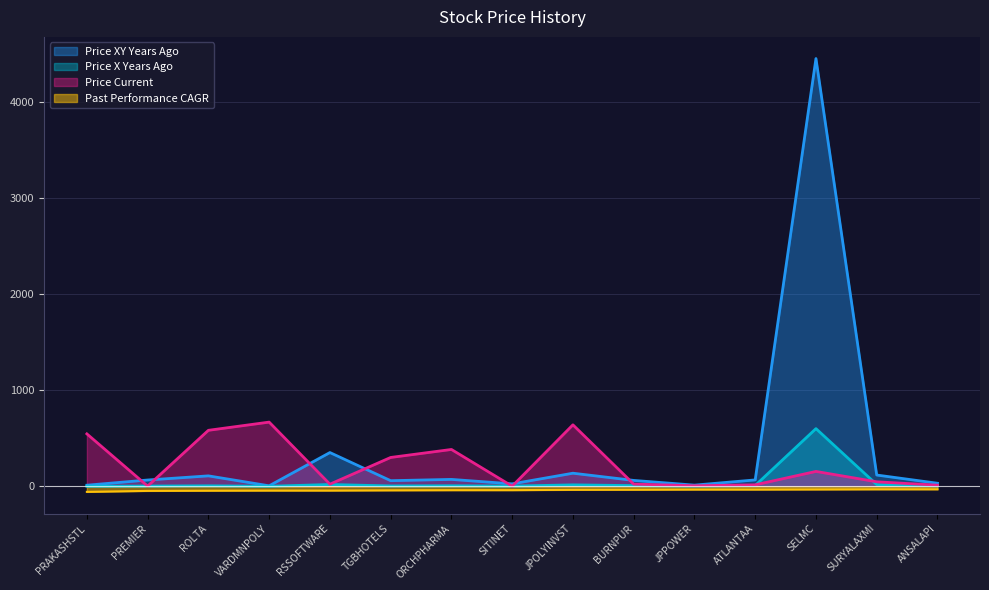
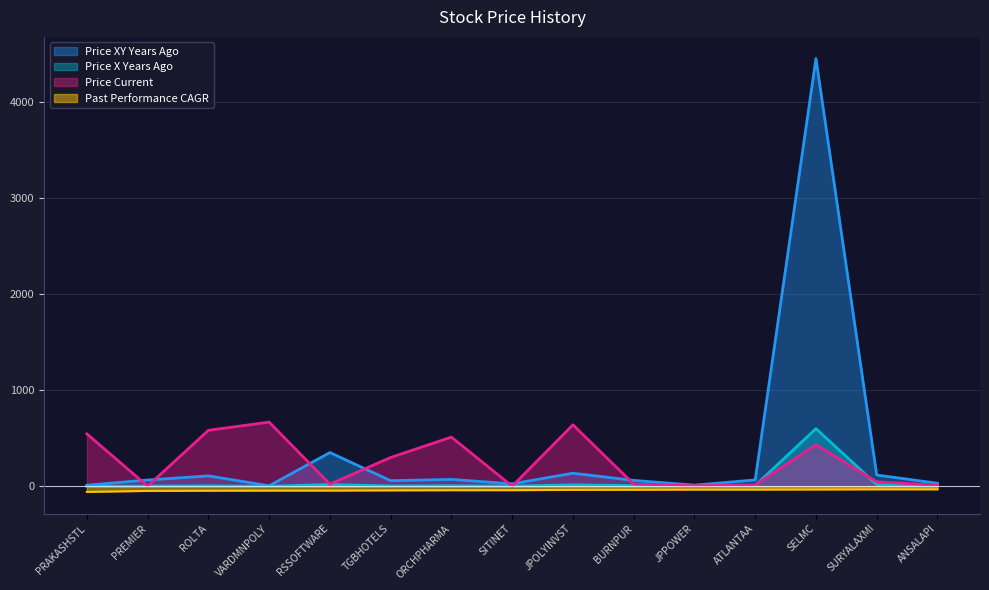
Price Current, ORCHPHARMA: 400 -> 500
Price Current, SELMC: 200 -> 400
